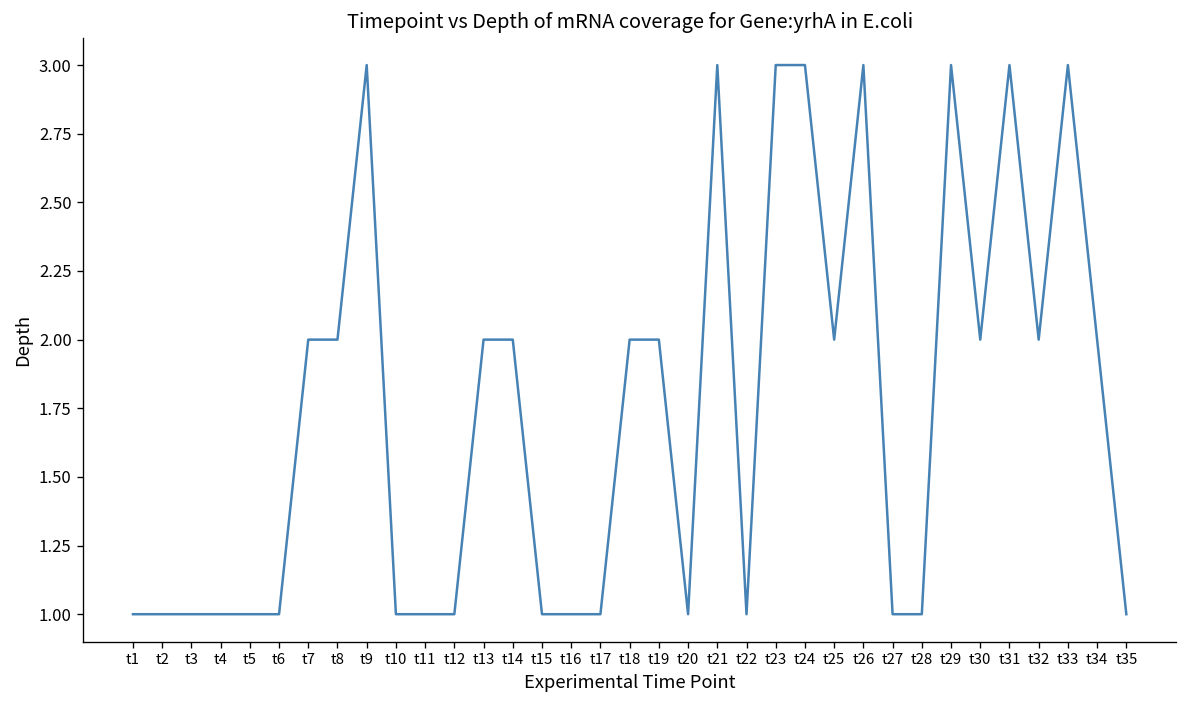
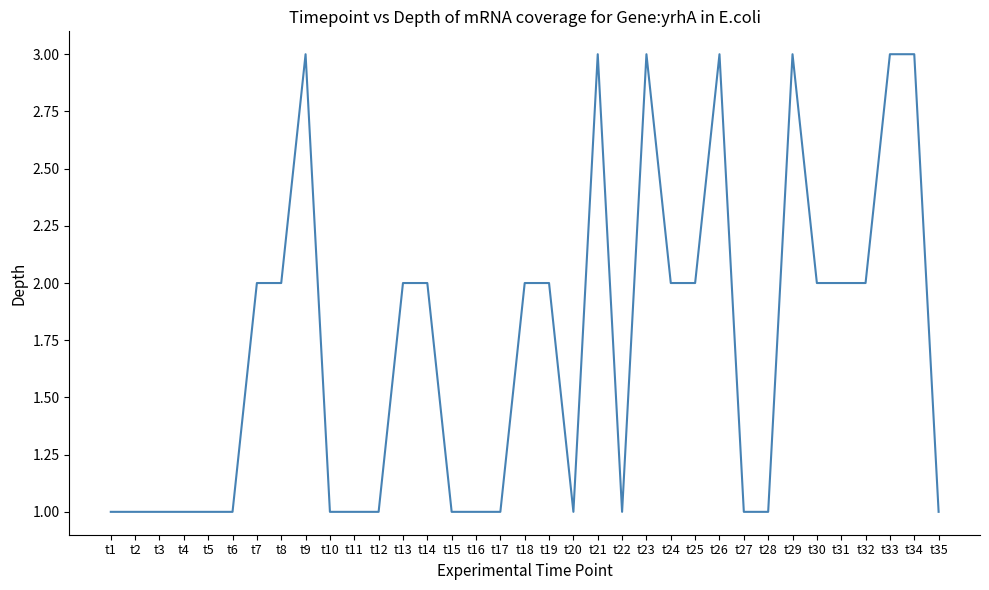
t24: 3 -> 2
t31: 3 -> 2
t34: 2 -> 3
